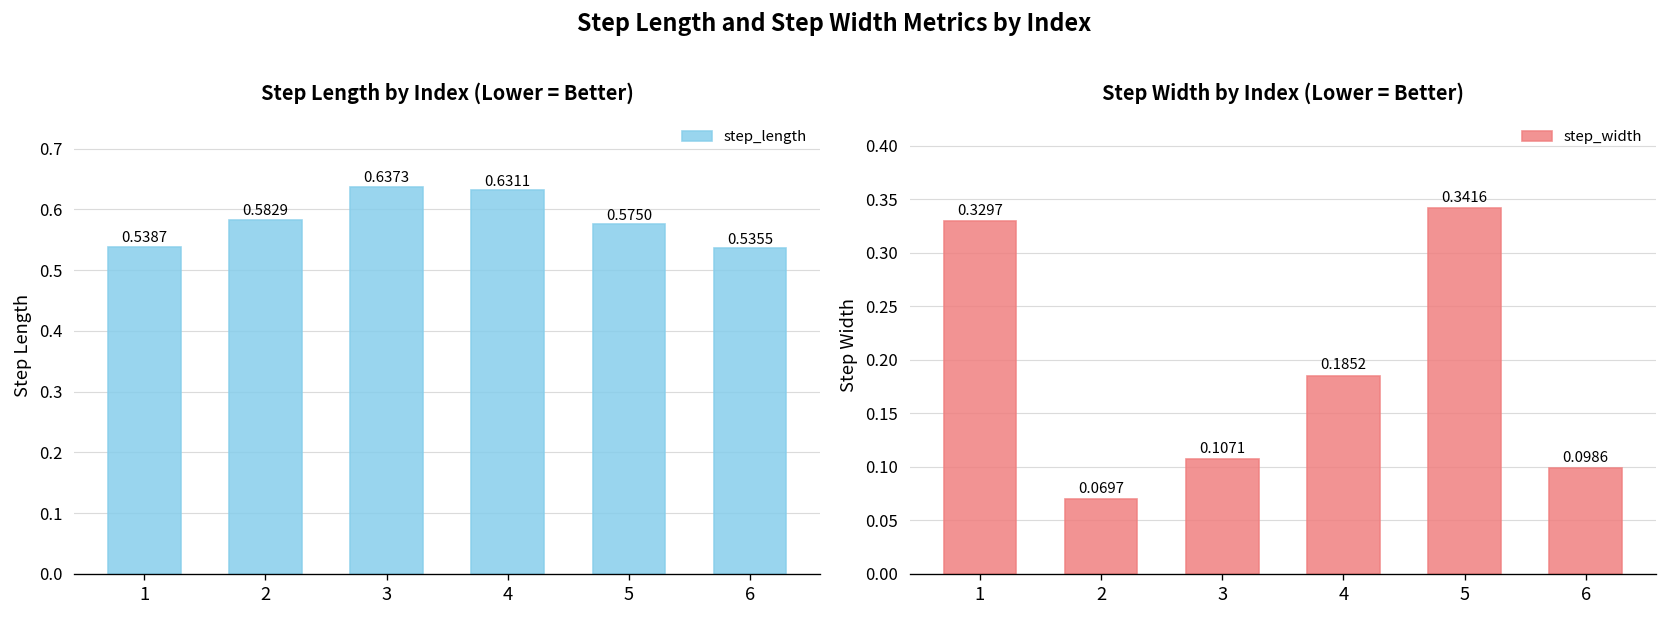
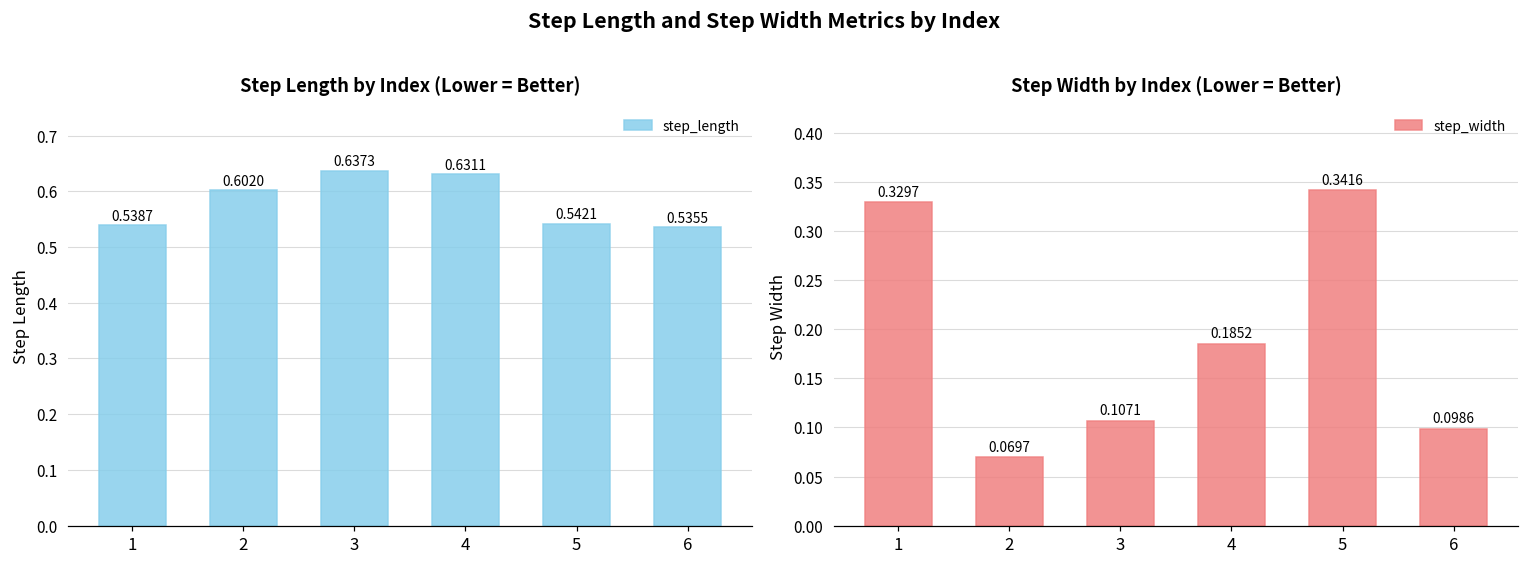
Step Length by Index (Lower = Better), 2: 0.5829 -> 0.6020
Step Length by Index (Lower = Better), 5: 0.5750 -> 0.5421
